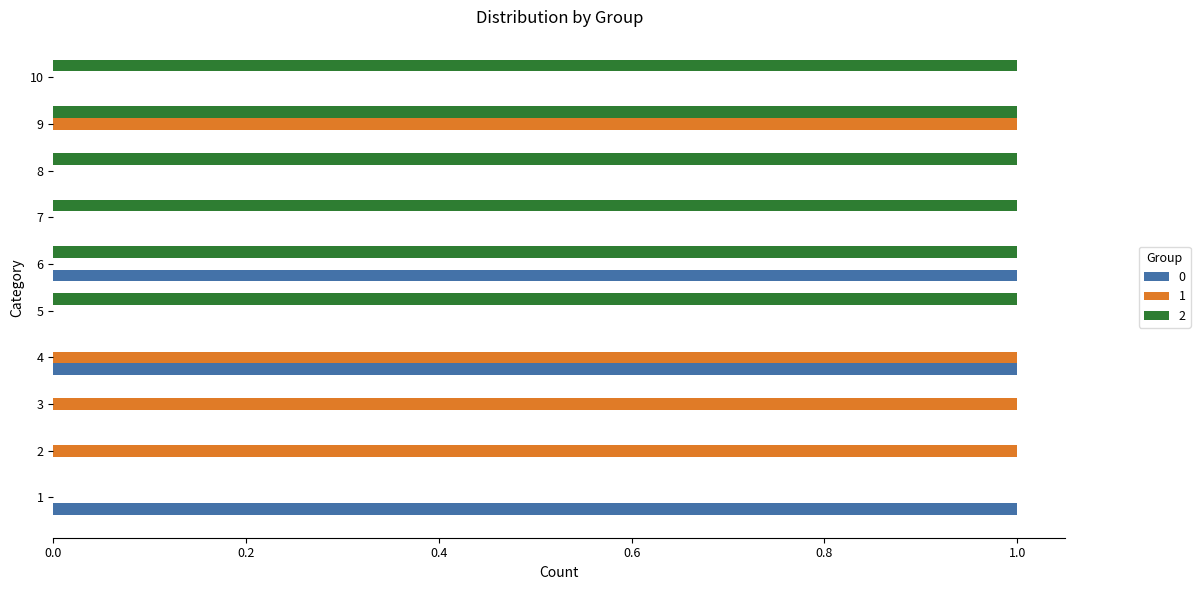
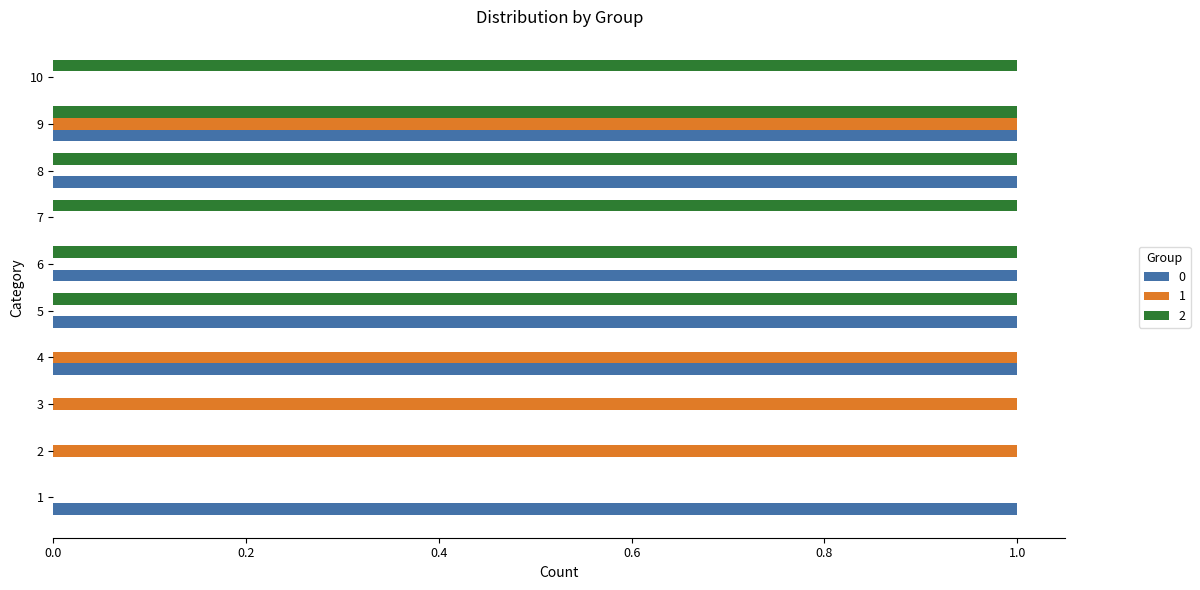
0, 9: 0 -> 1
0, 8: 0 -> 1
0, 5: 0 -> 1
